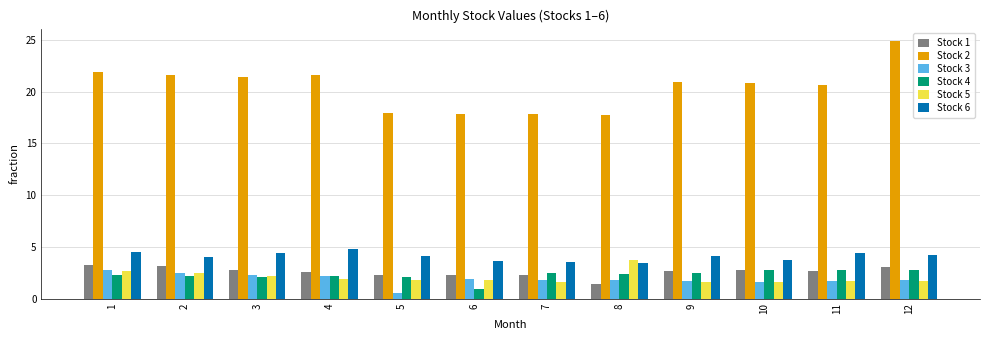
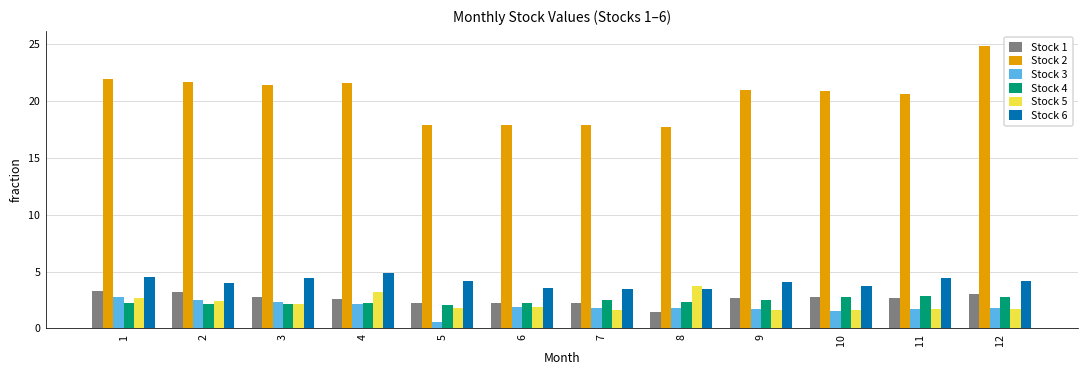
Stock 5, 4: 1.9 -> 3.2
Stock 4, 6: 0.9 -> 2.3
